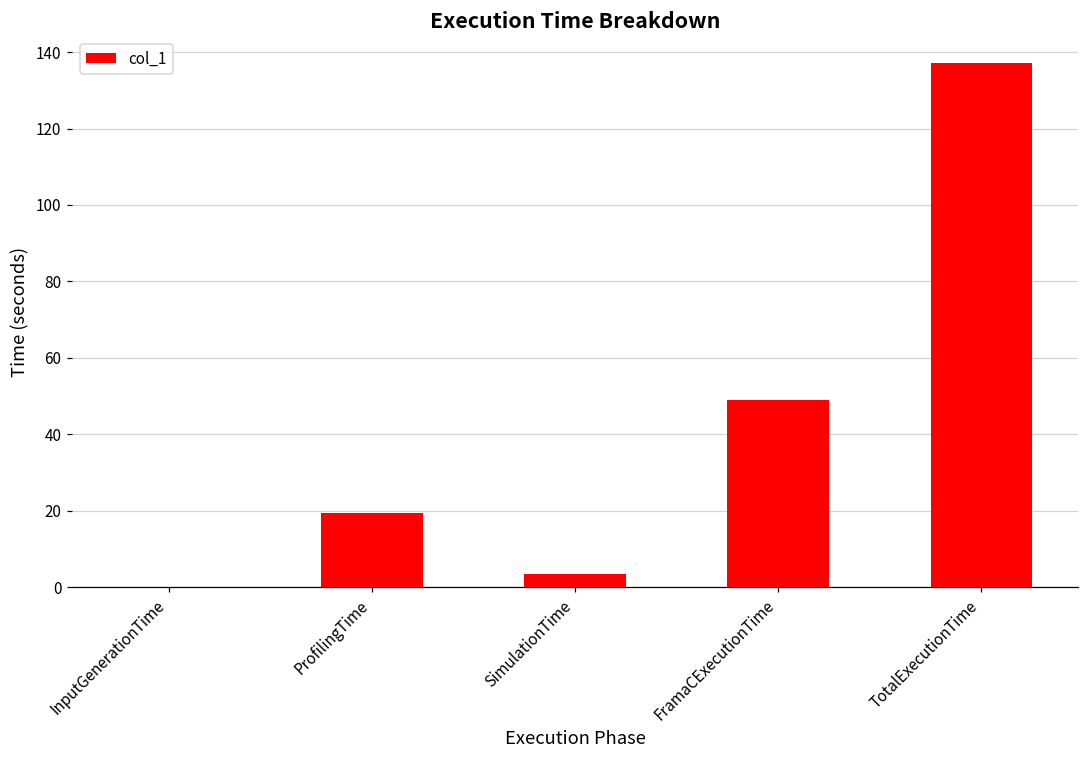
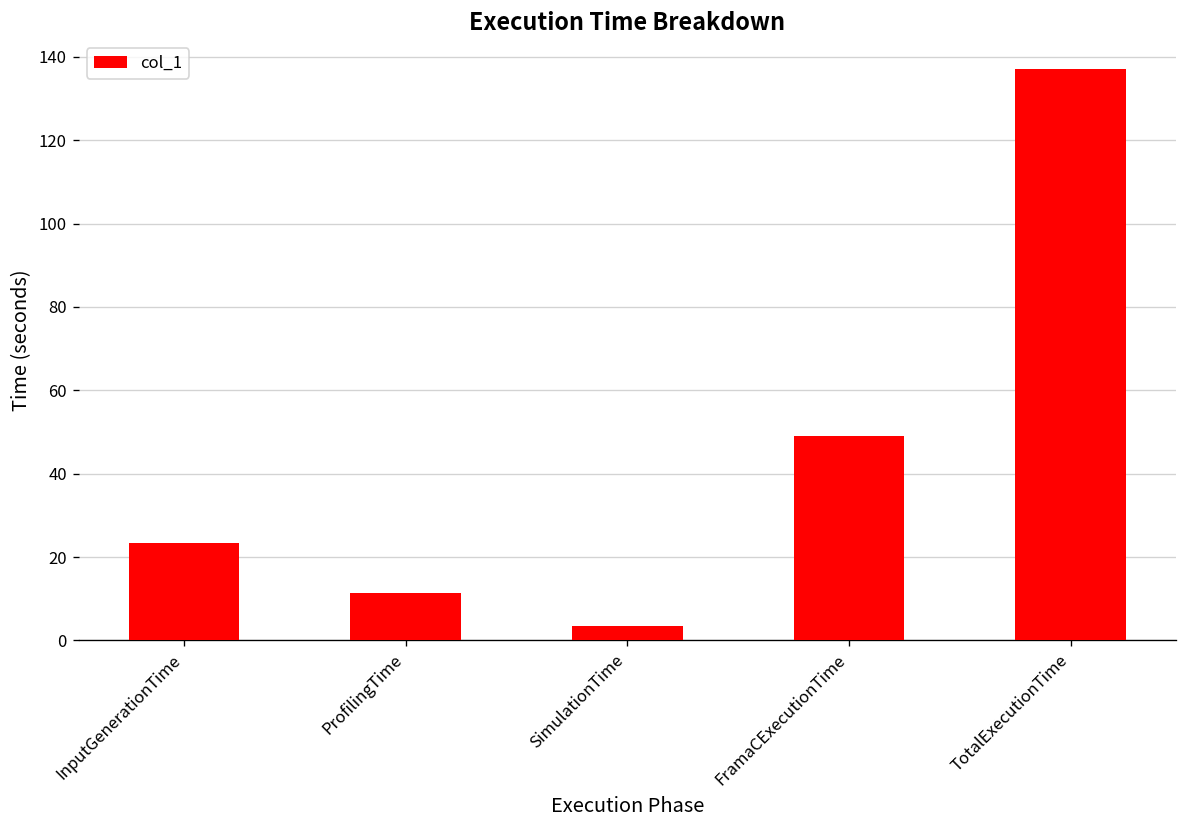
InputGenerationTime: 0 -> 23
ProfilingTime: 19 -> 11
